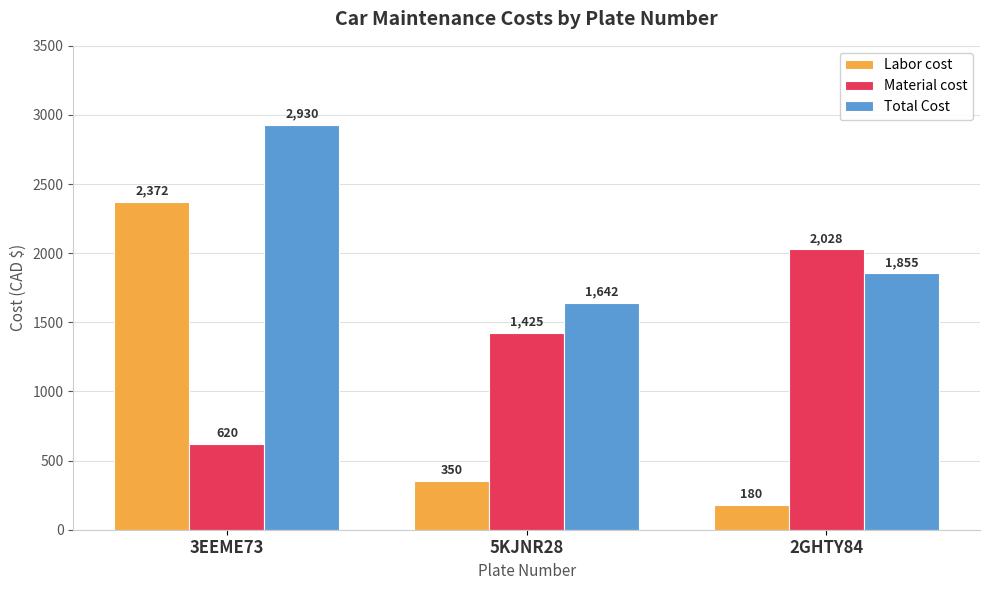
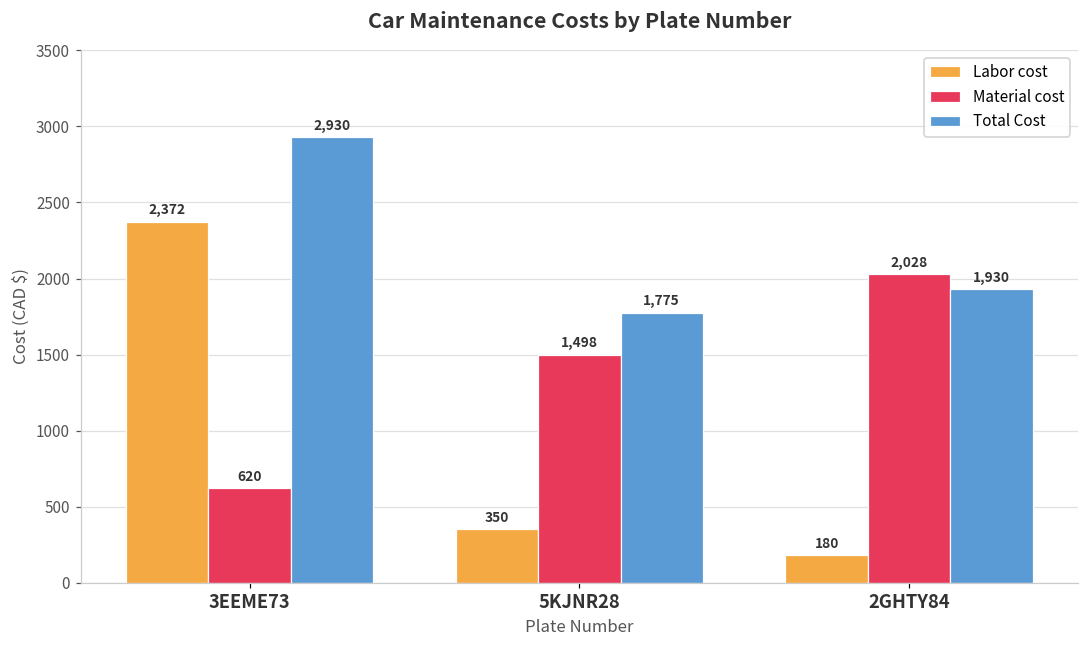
Material cost, 5KJNR28: 1,425 -> 1,498
Total Cost, 5KJNR28: 1,642 -> 1,775
Total Cost, 2GHTY84: 1,855 -> 1,930
